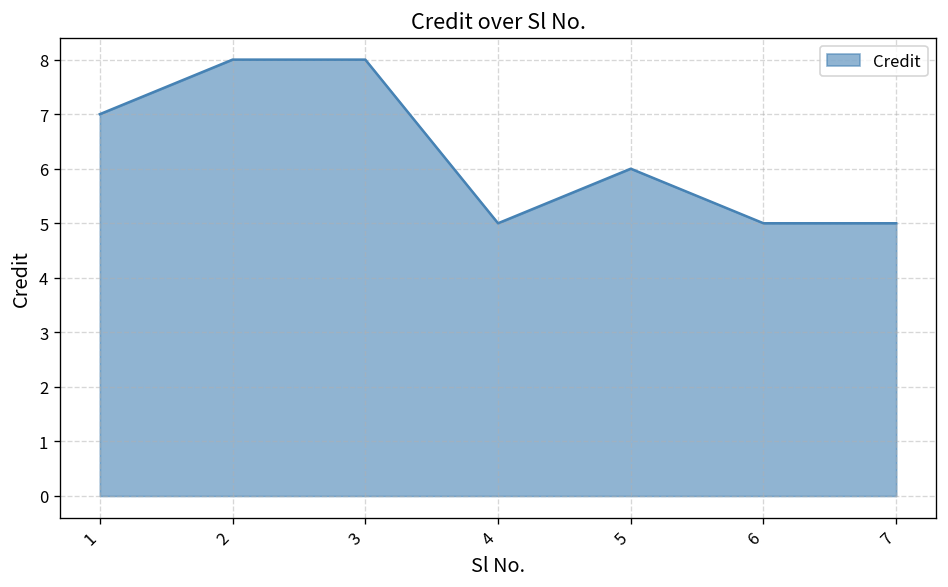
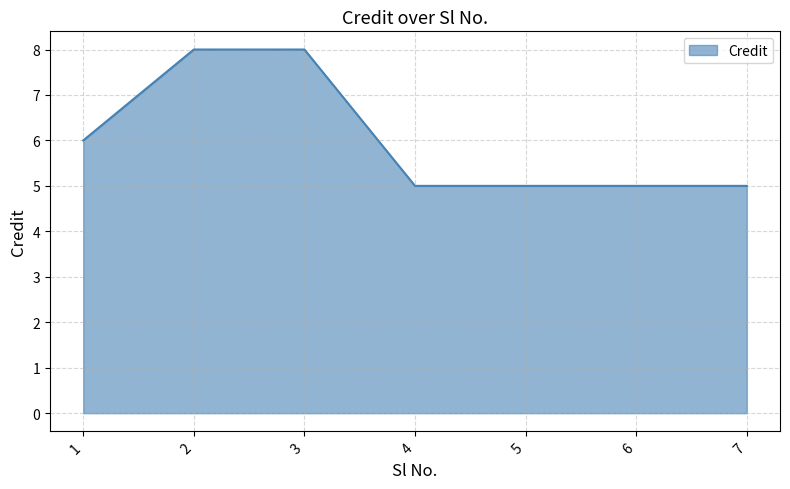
1: 7 -> 6
5: 6 -> 5
